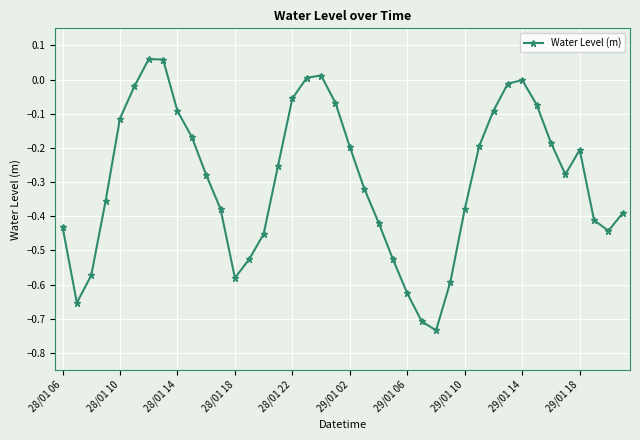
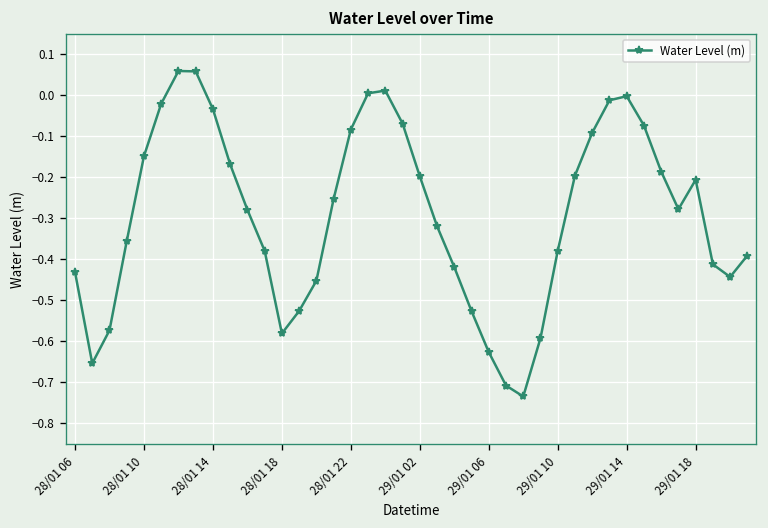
28/01 10: -0.11 -> -0.15
28/01 14: -0.09 -> -0.03
28/01 22: -0.06 -> -0.08
